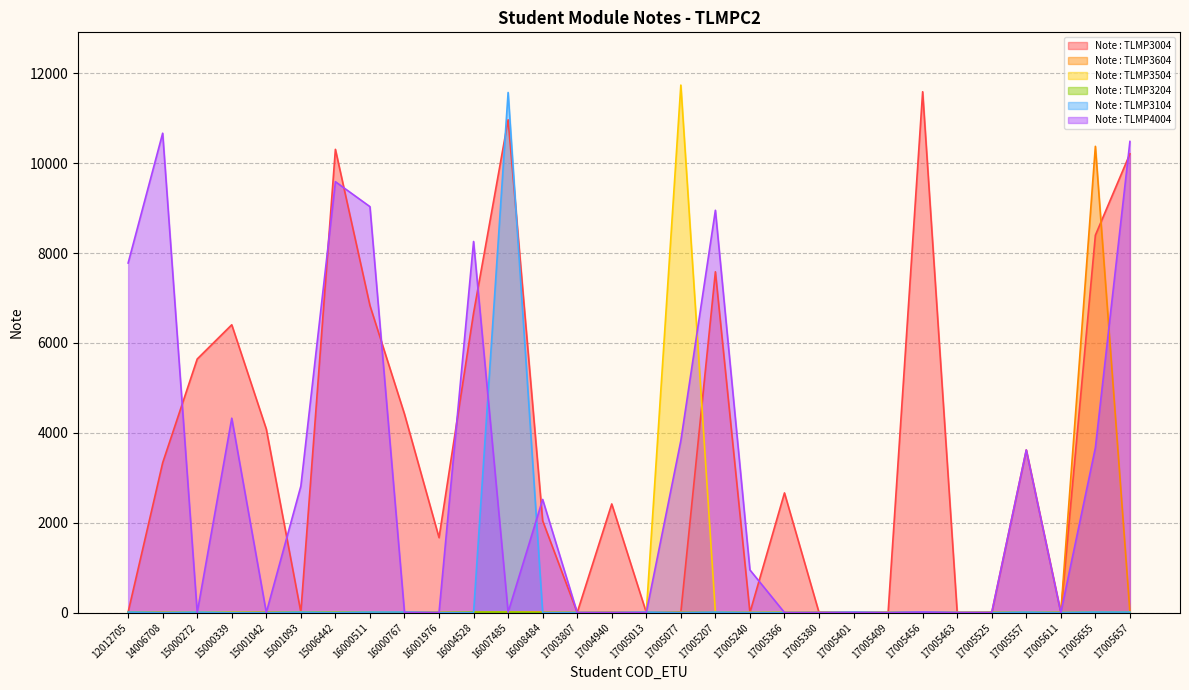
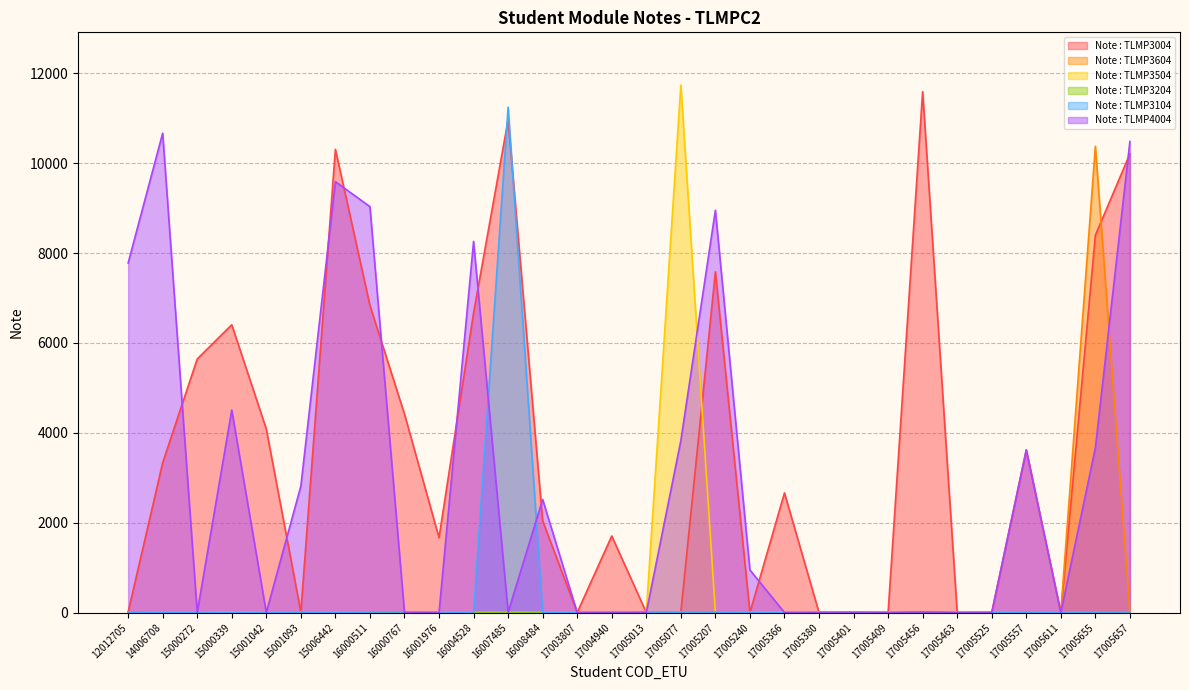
Note : TLMP4004, 15000339: 4300 -> 4500
Note : TLMP3104, 16007485: 11600 -> 11200
Note : TLMP3004, 17004940: 2400 -> 1700
